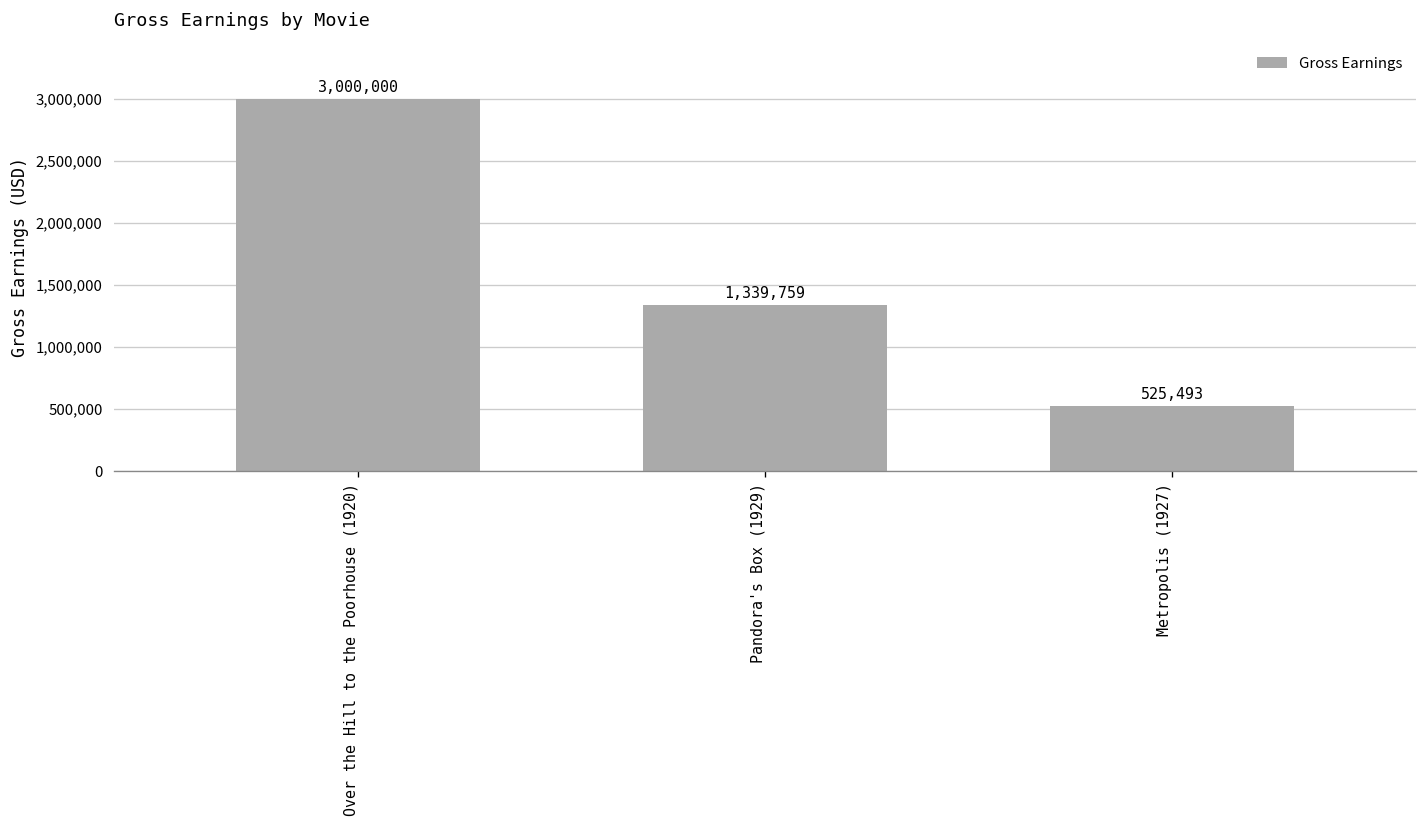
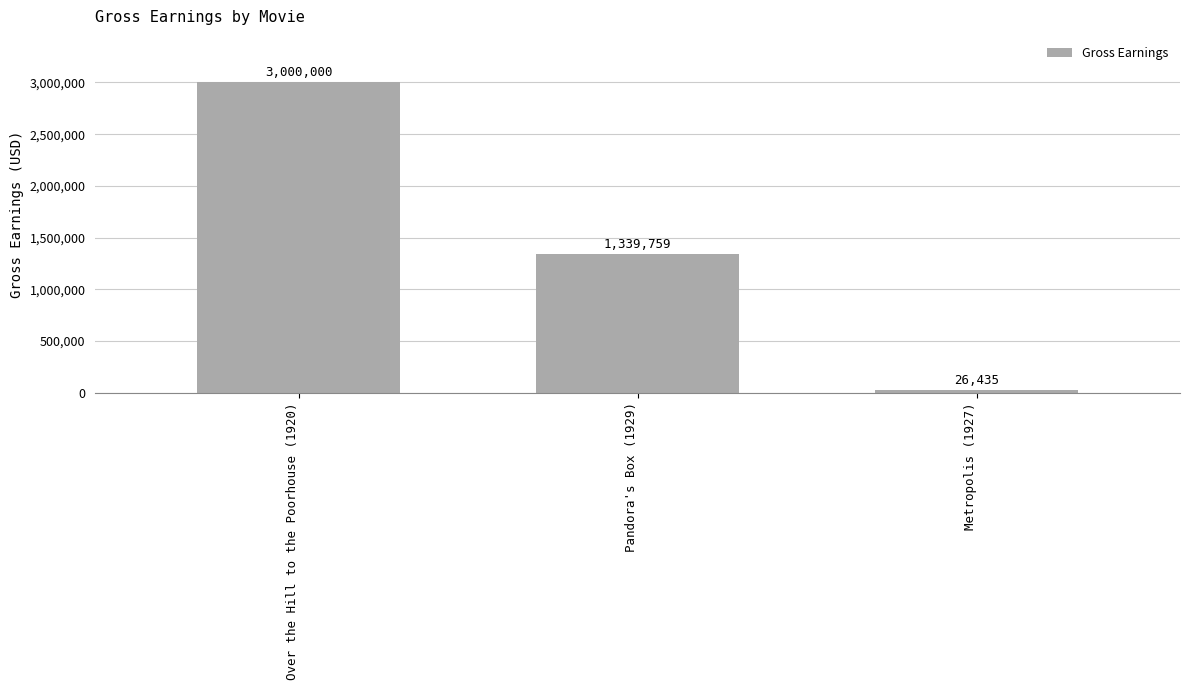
Metropolis (1927): 525,493 -> 26,435
